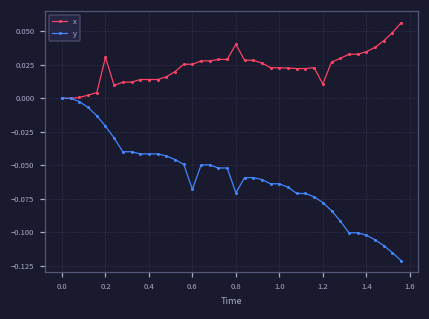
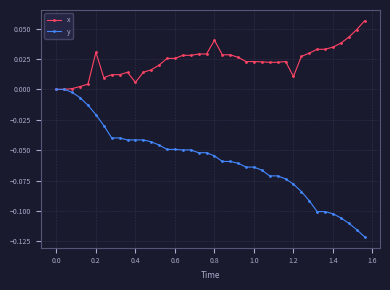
x, 0.4: 0.014 -> 0.006
y, 0.6: -0.068 -> -0.049
y, 0.8: -0.071 -> -0.055
